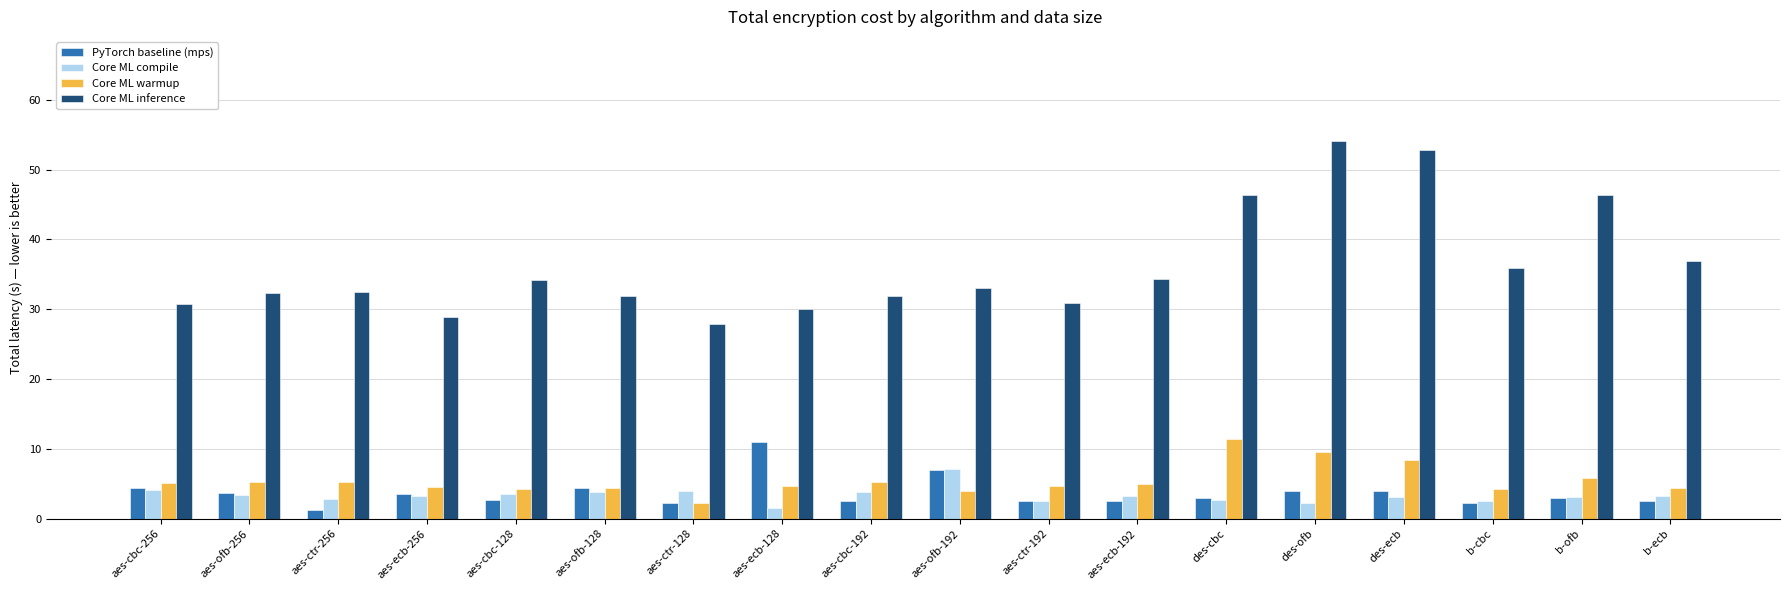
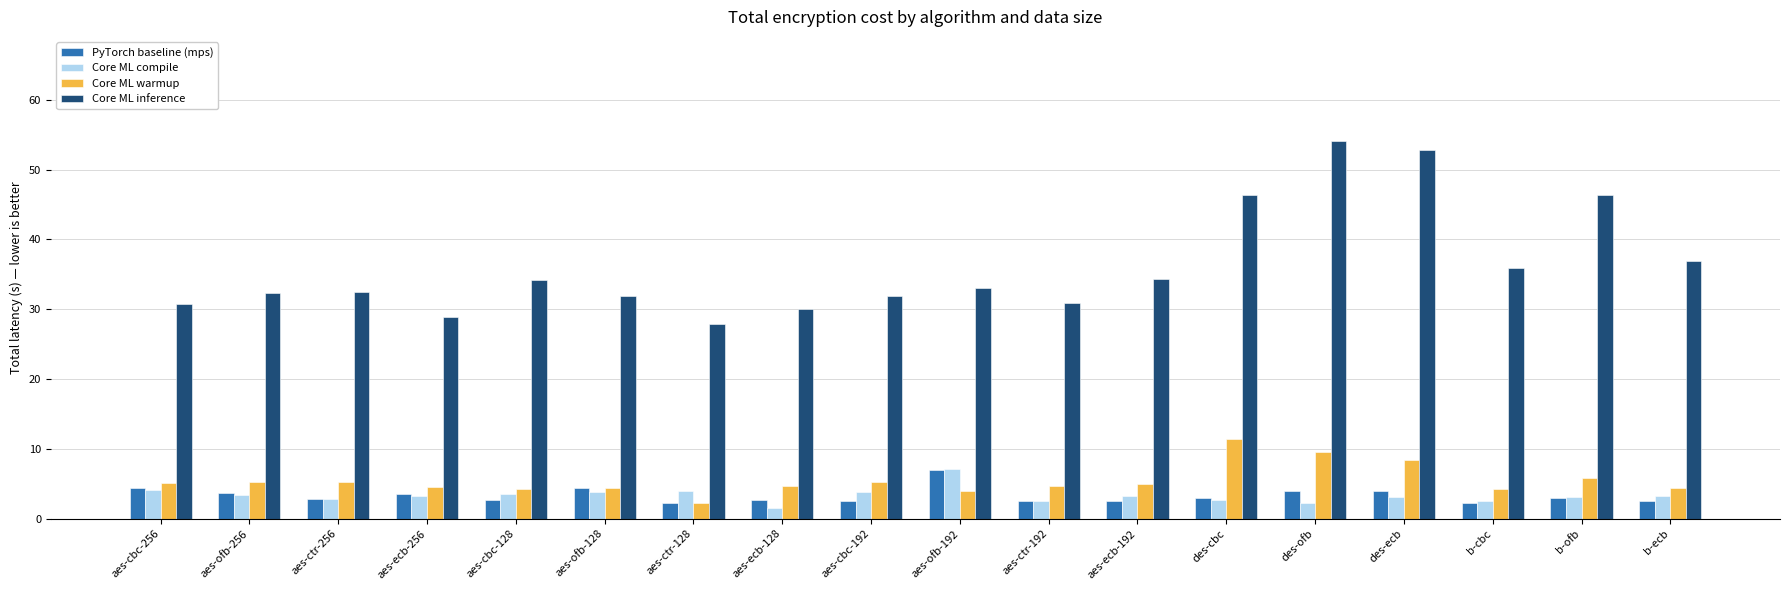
PyTorch baseline (mps), aes-ctr-256: 1 -> 3
PyTorch baseline (mps), aes-ecb-128: 11 -> 3
